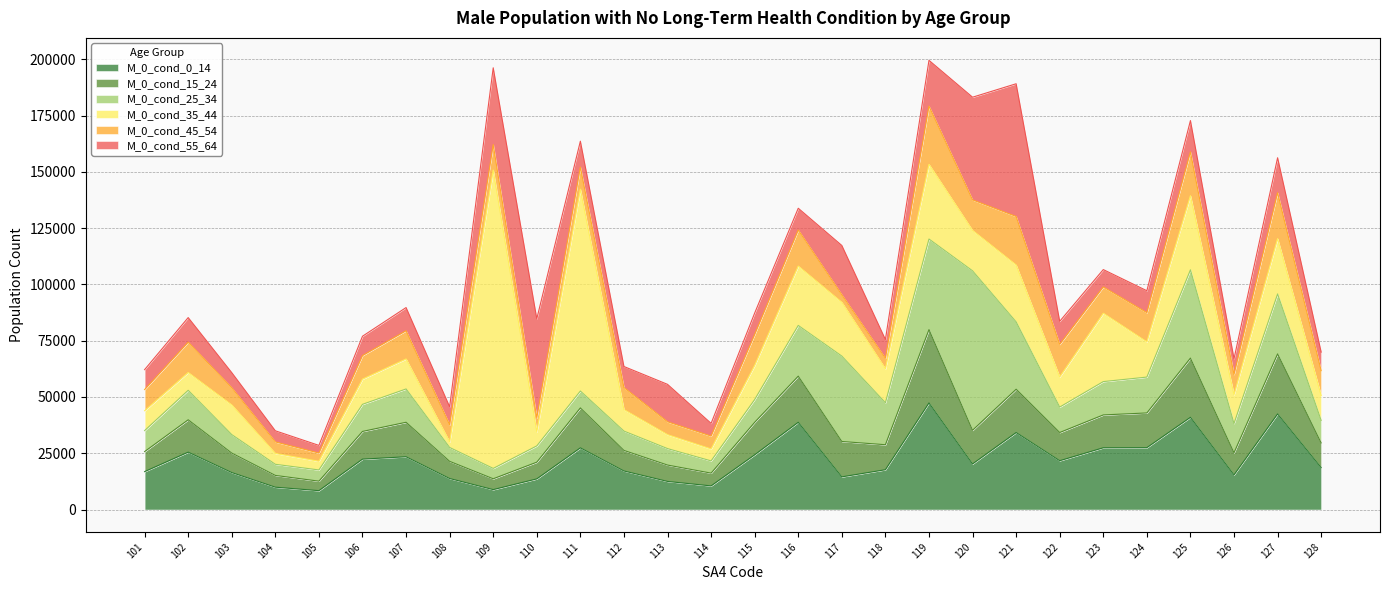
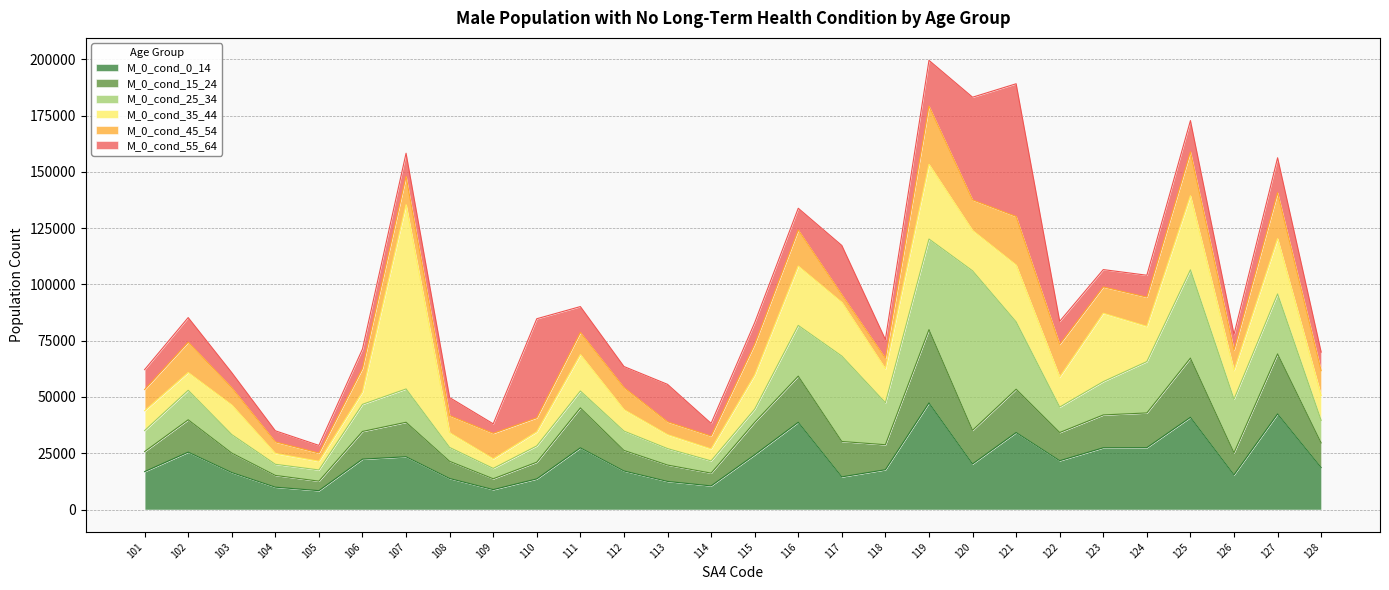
M_0_cond_35_44, 106: 11000 -> 5000
M_0_cond_35_44, 107: 13000 -> 82000
M_0_cond_35_44, 108: 2000 -> 7000
M_0_cond_35_44, 109: 133000 -> 4000
M_0_cond_55_64, 109: 34000 -> 4000
M_0_cond_35_44, 111: 90000 -> 16000
M_0_cond_25_34, 115: 10000 -> 6000
M_0_cond_25_34, 124: 16000 -> 23000
M_0_cond_25_34, 126: 13000 -> 24000
